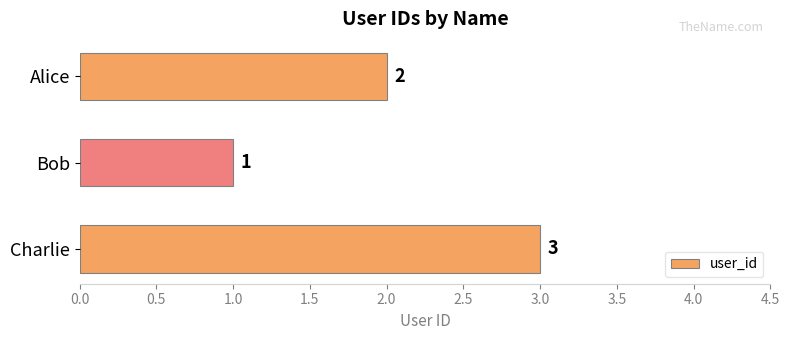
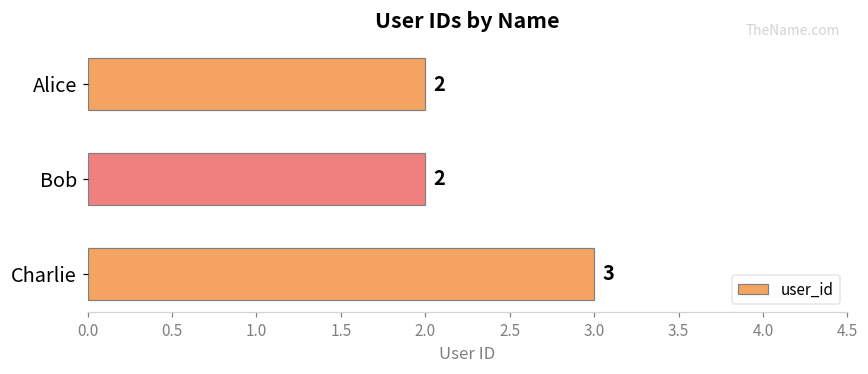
Bob: 1 -> 2
